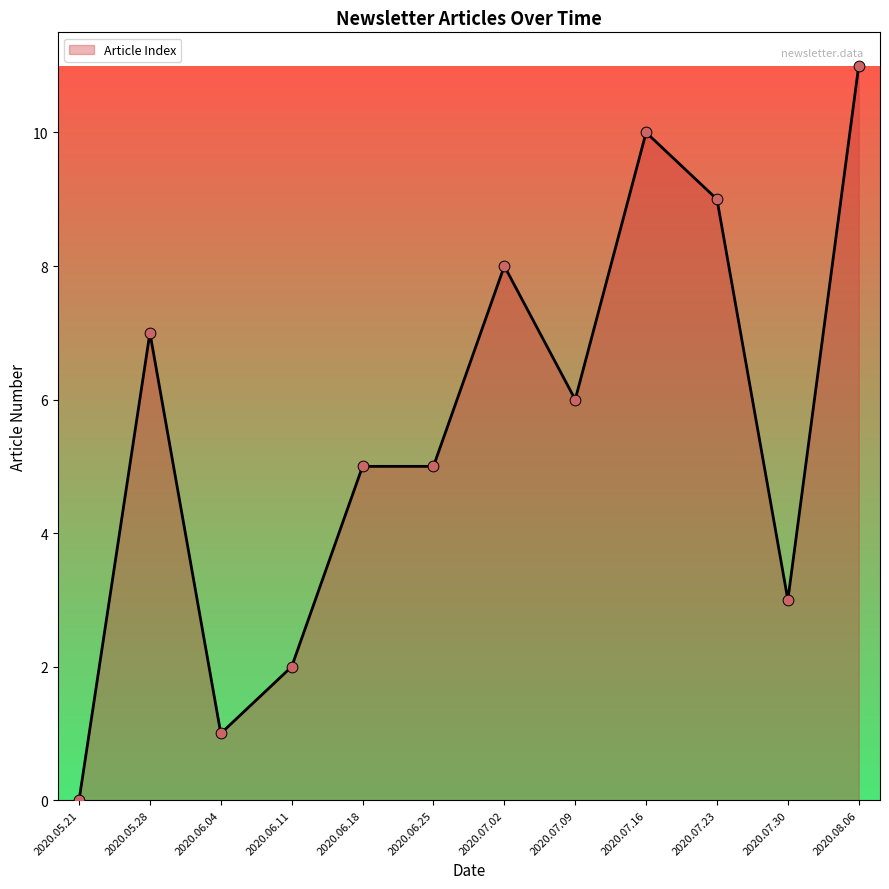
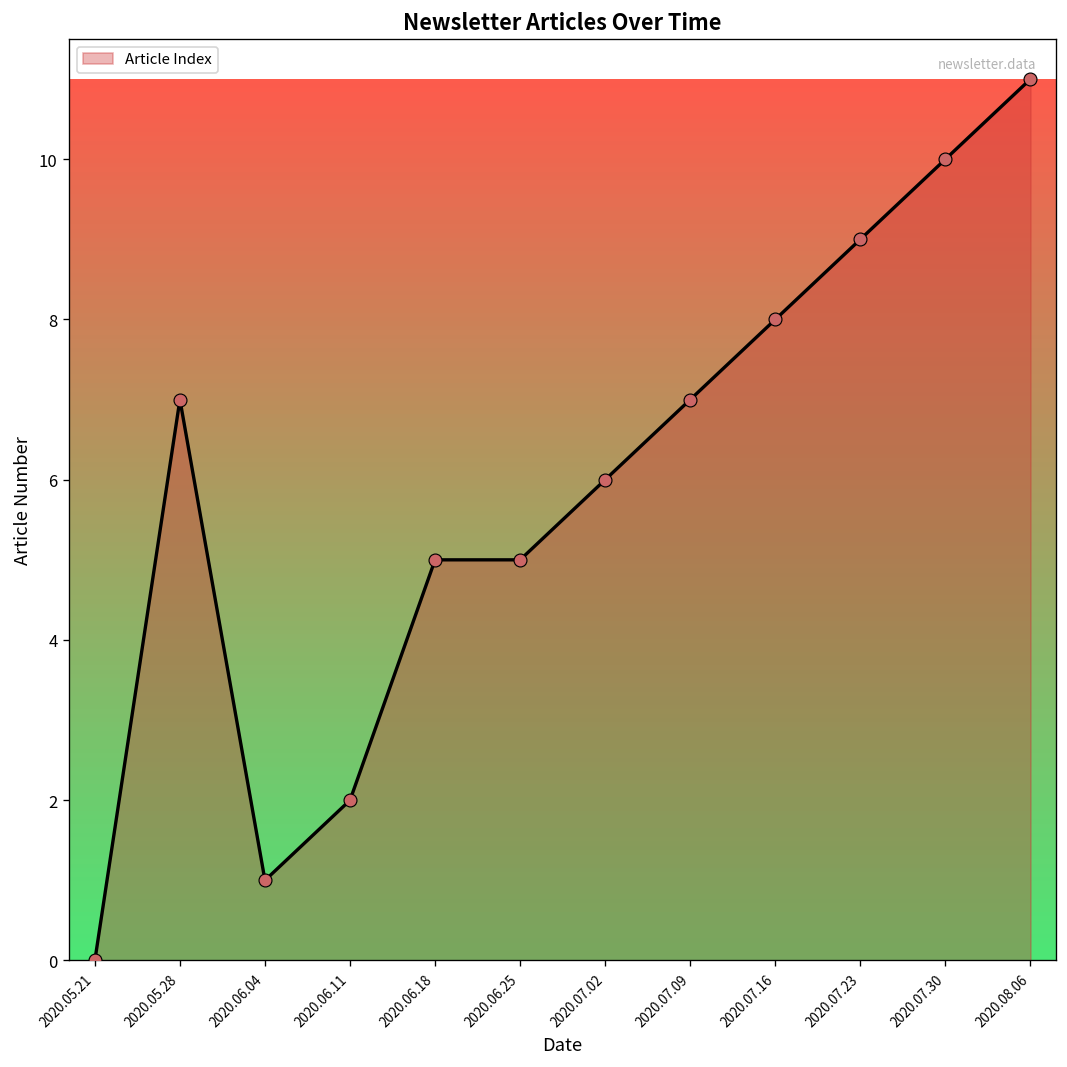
2020.07.02: 8 -> 6
2020.07.09: 6 -> 7
2020.07.16: 10 -> 8
2020.07.30: 3 -> 10
